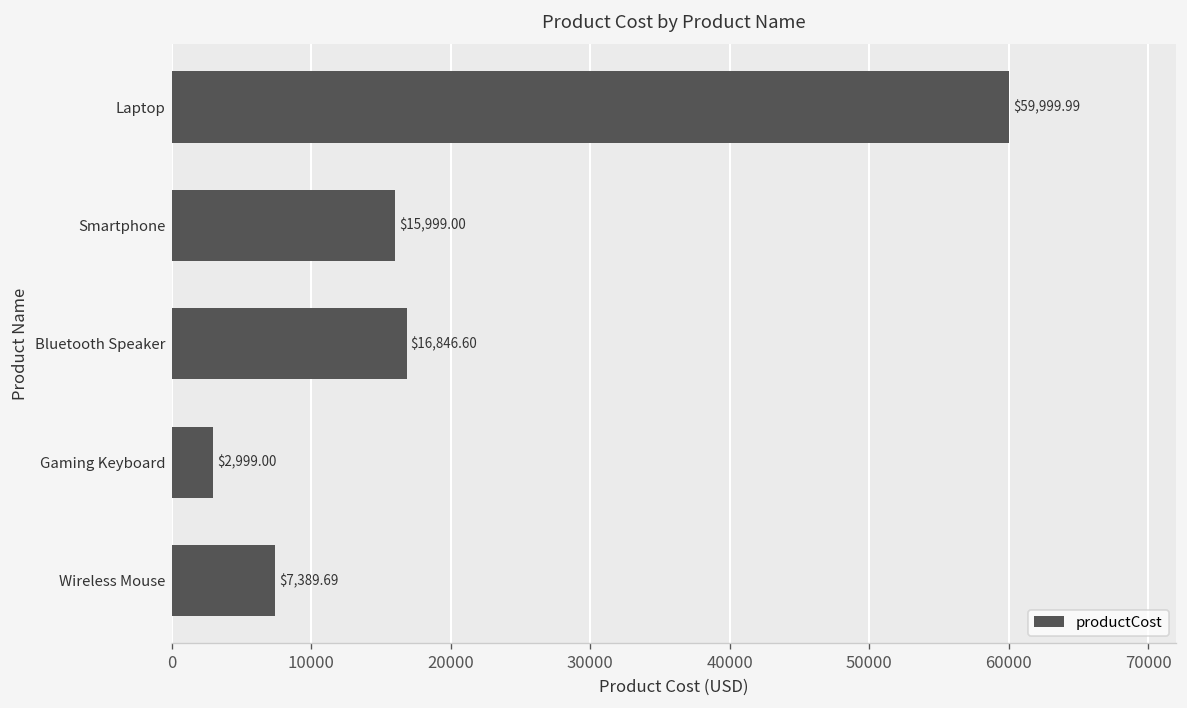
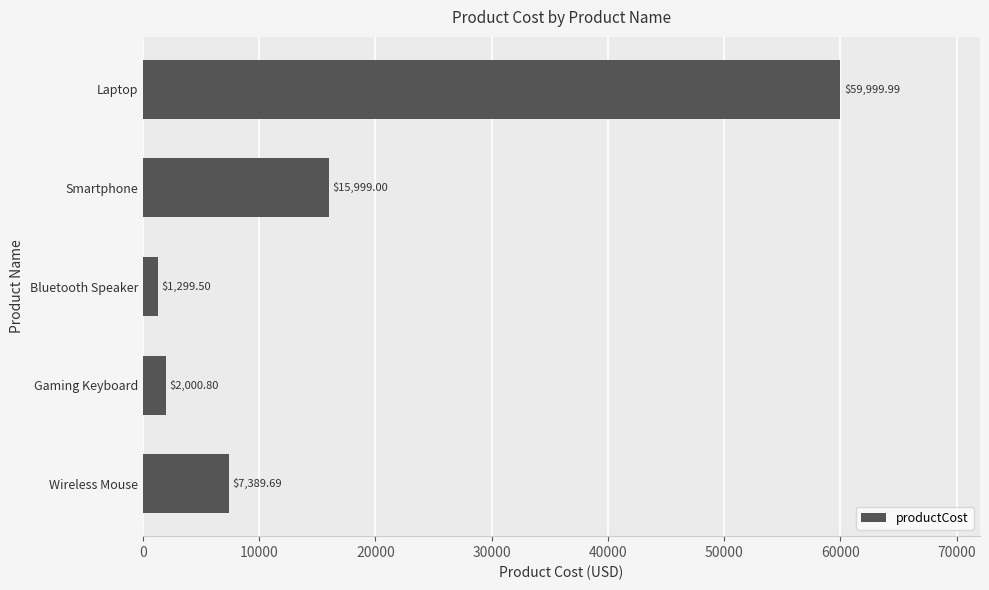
Bluetooth Speaker: $16,846.60 -> $1,299.50
Gaming Keyboard: $2,999.00 -> $2,000.80
